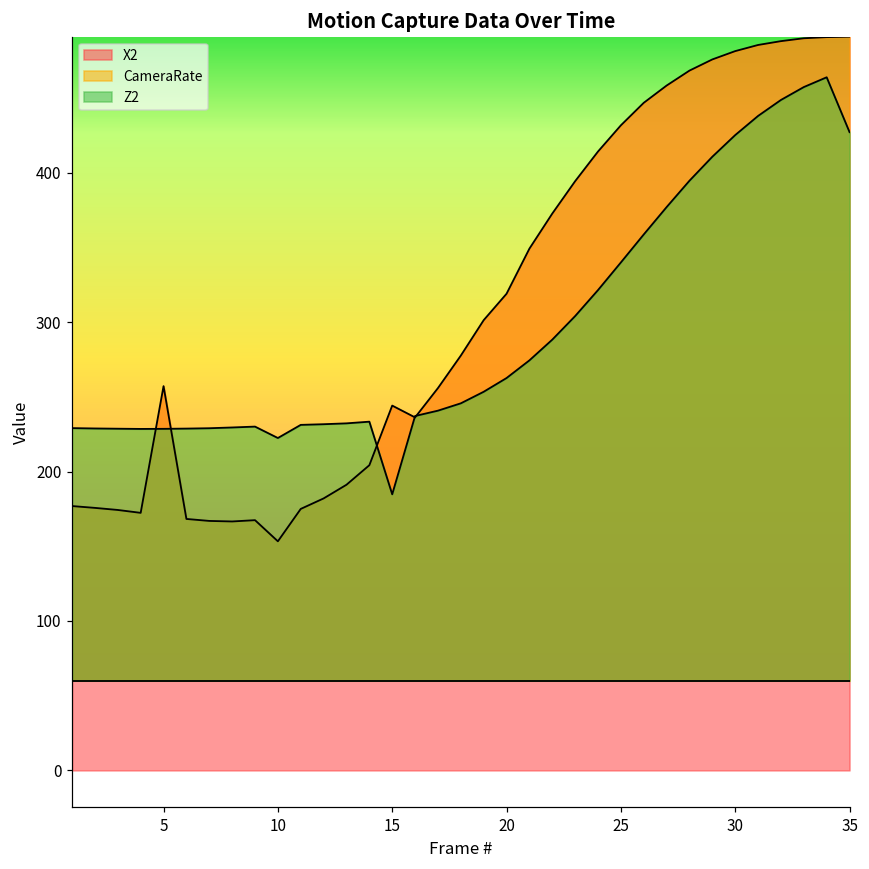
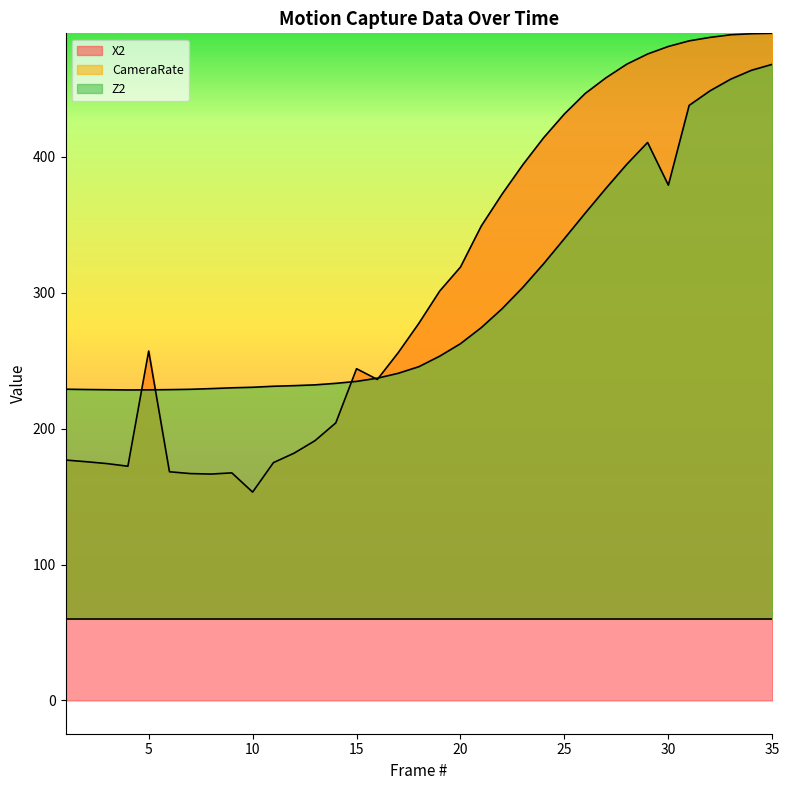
Z2, 10: 222 -> 230
Z2, 15: 185 -> 235
Z2, 30: 425 -> 379
Z2, 35: 427 -> 468
